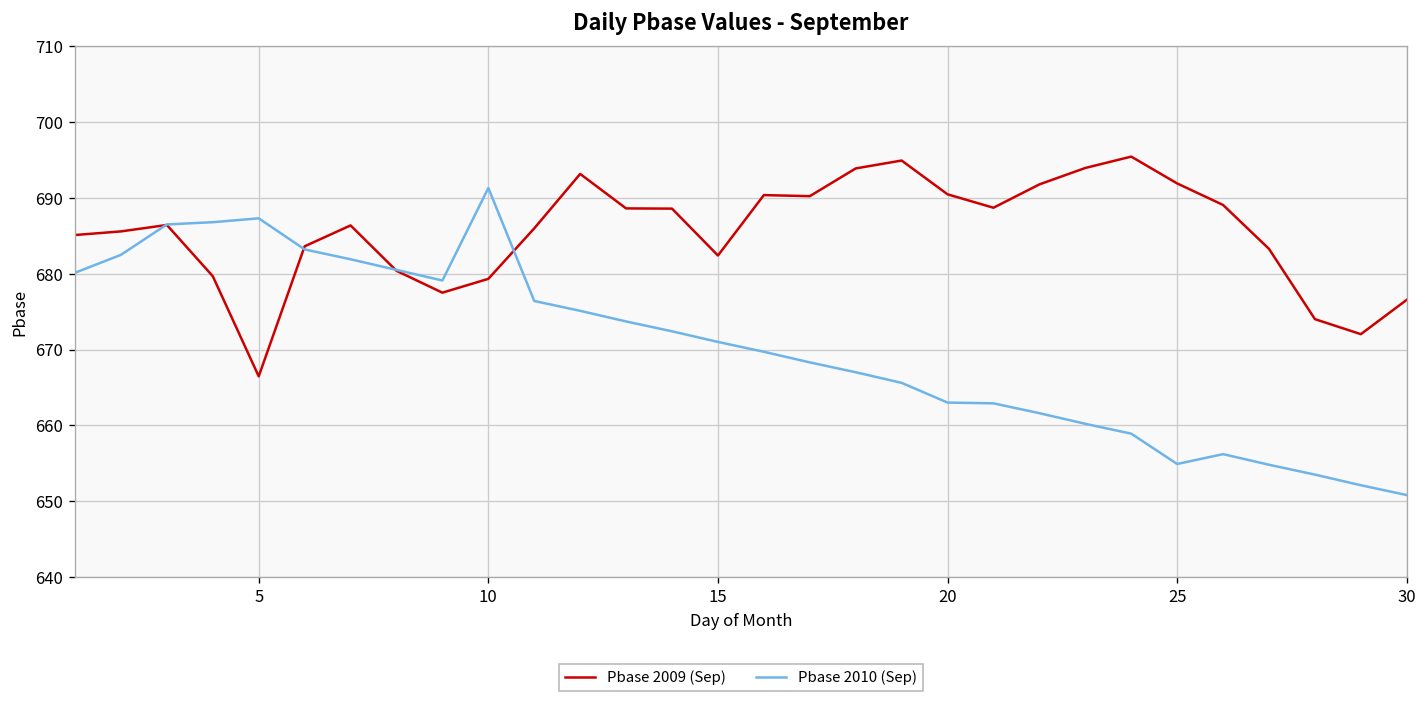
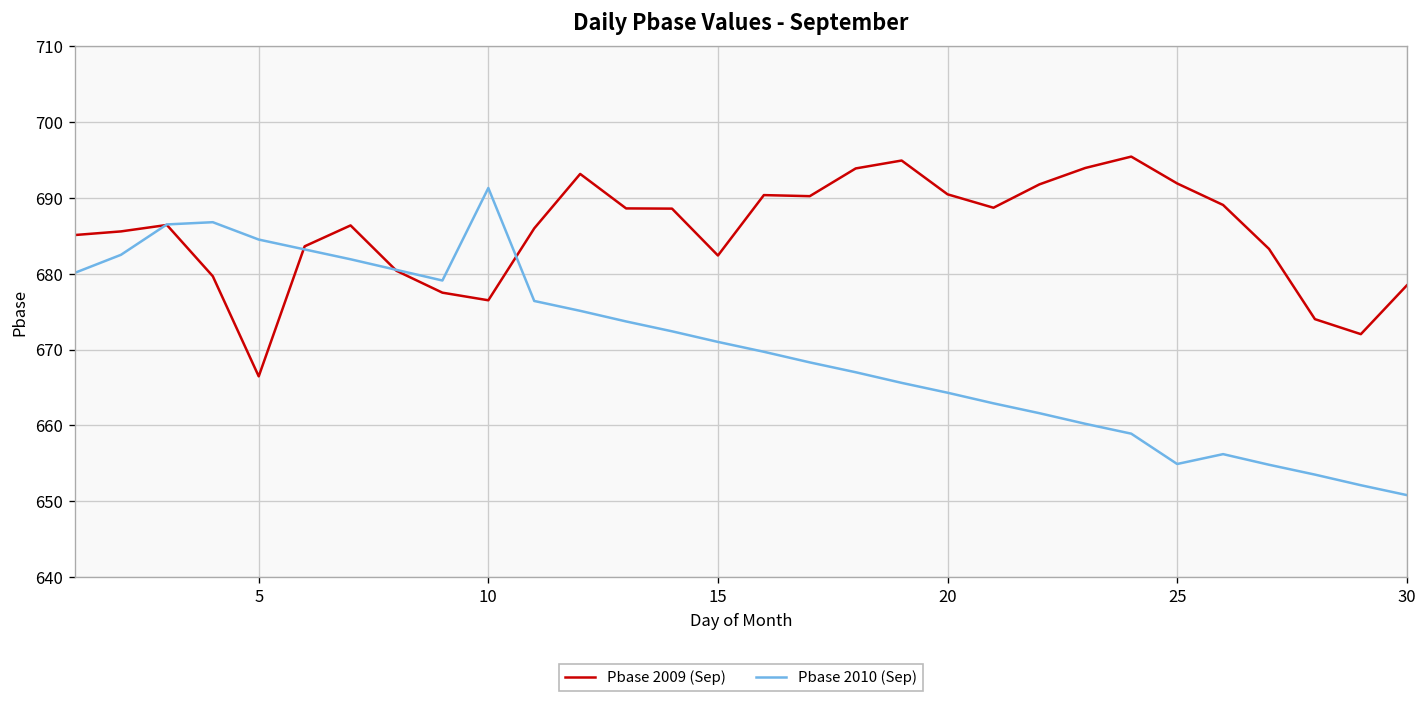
Pbase 2010 (Sep), 5: 687 -> 685
Pbase 2009 (Sep), 10: 679 -> 676
Pbase 2010 (Sep), 20: 663 -> 664
Pbase 2009 (Sep), 30: 677 -> 678
